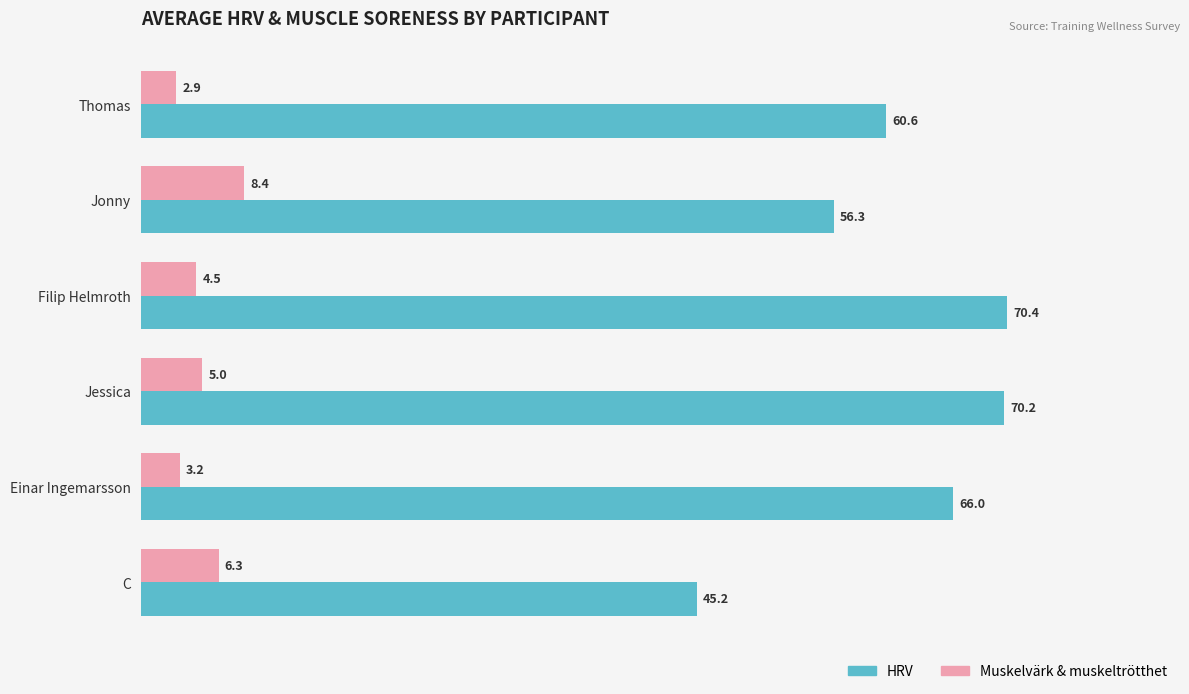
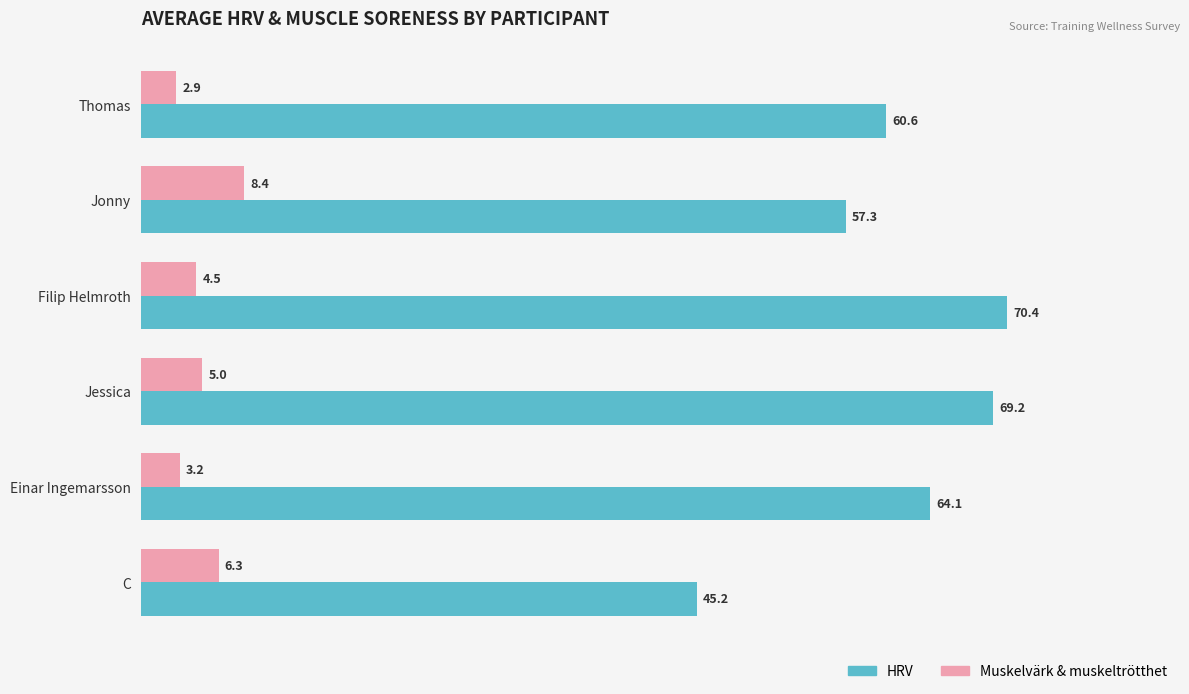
HRV, Jonny: 56.3 -> 57.3
HRV, Jessica: 70.2 -> 69.2
HRV, Einar Ingemarsson: 66.0 -> 64.1
